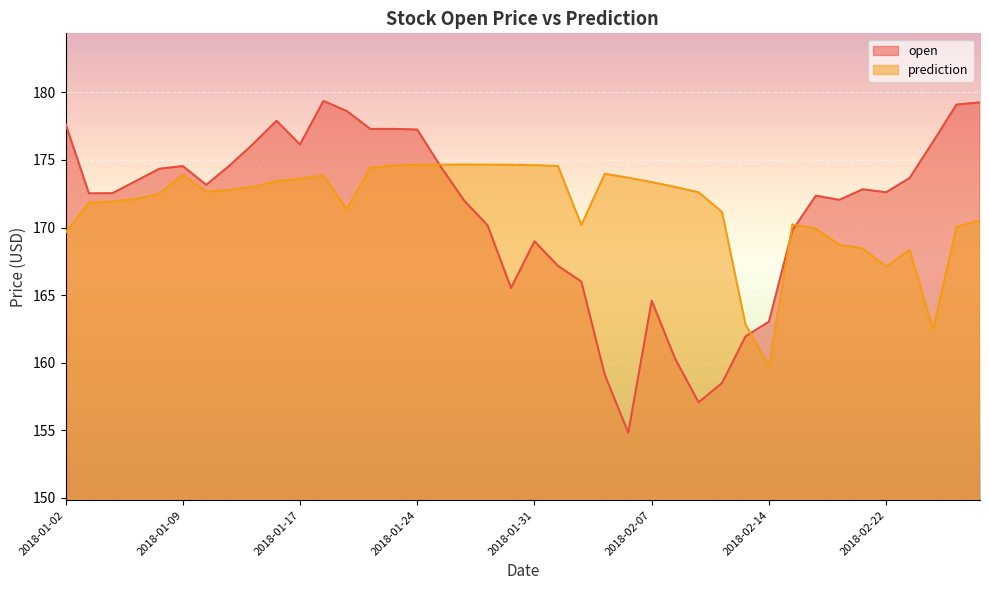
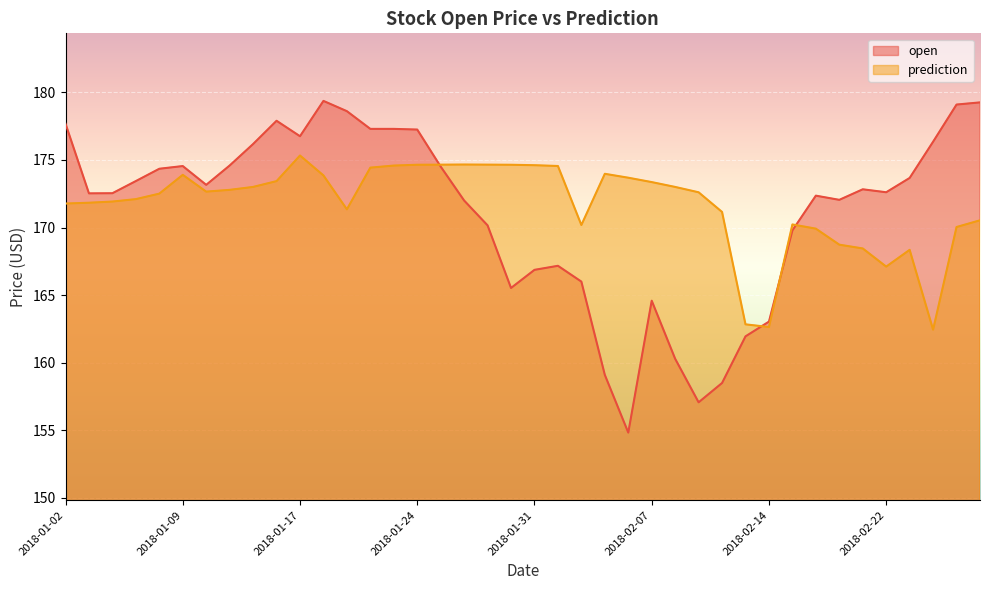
prediction, 2018-01-02: 169.6 -> 171.8
open, 2018-01-17: 176.1 -> 176.8
prediction, 2018-01-17: 173.6 -> 175.3
open, 2018-01-31: 169.0 -> 166.9
prediction, 2018-02-14: 159.7 -> 162.6
